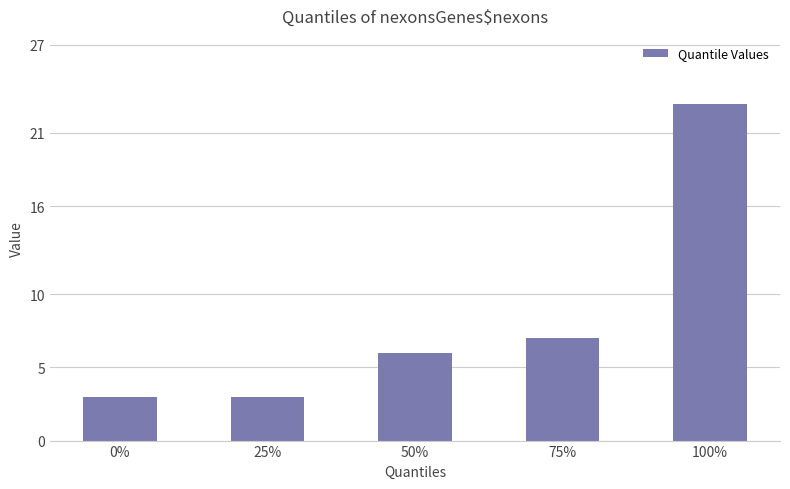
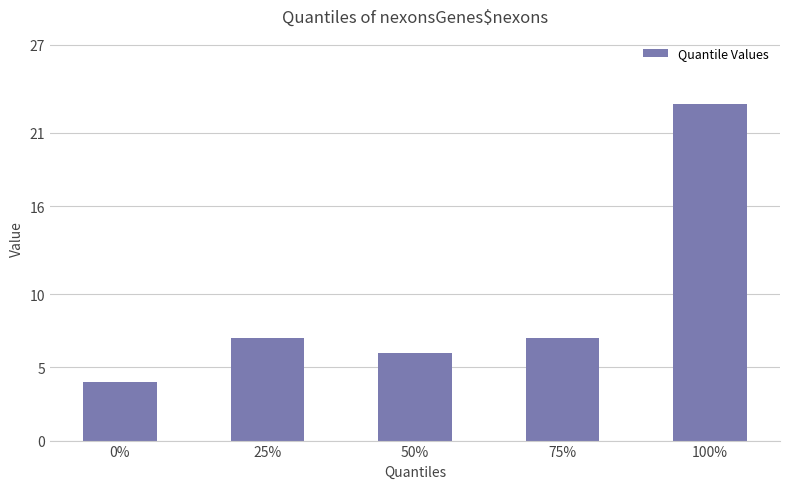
0%: 3 -> 4
25%: 3 -> 7
